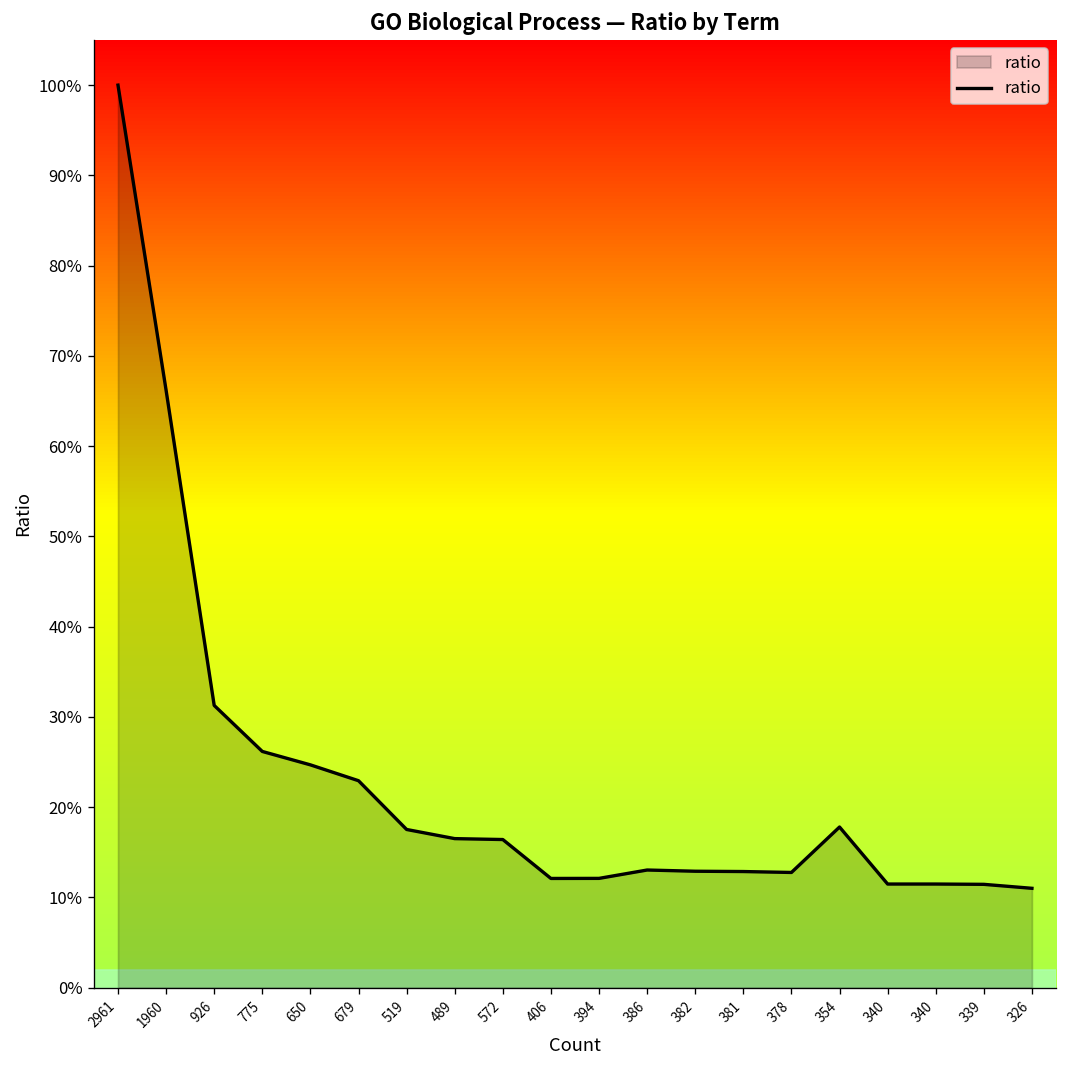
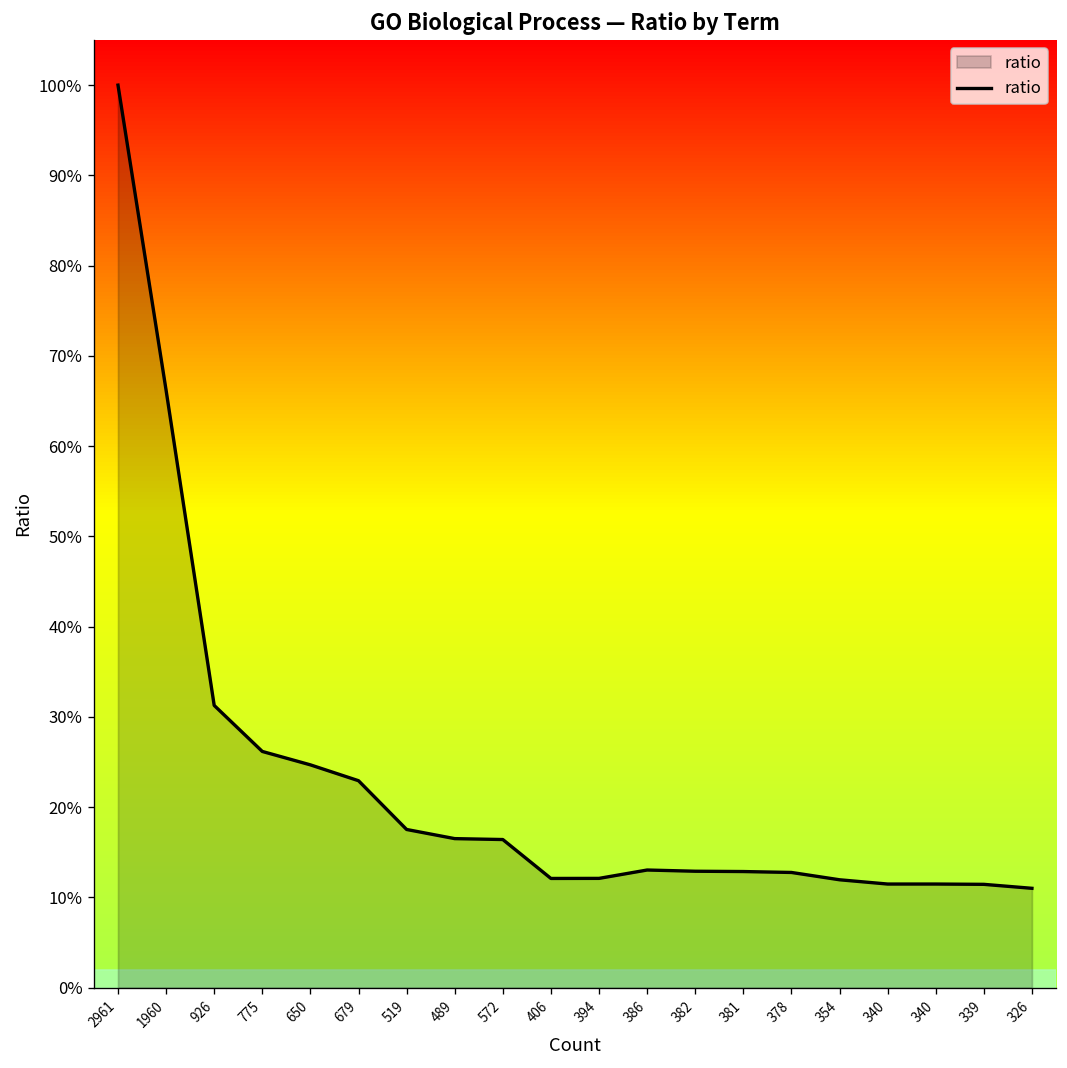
354: 18% -> 12%
